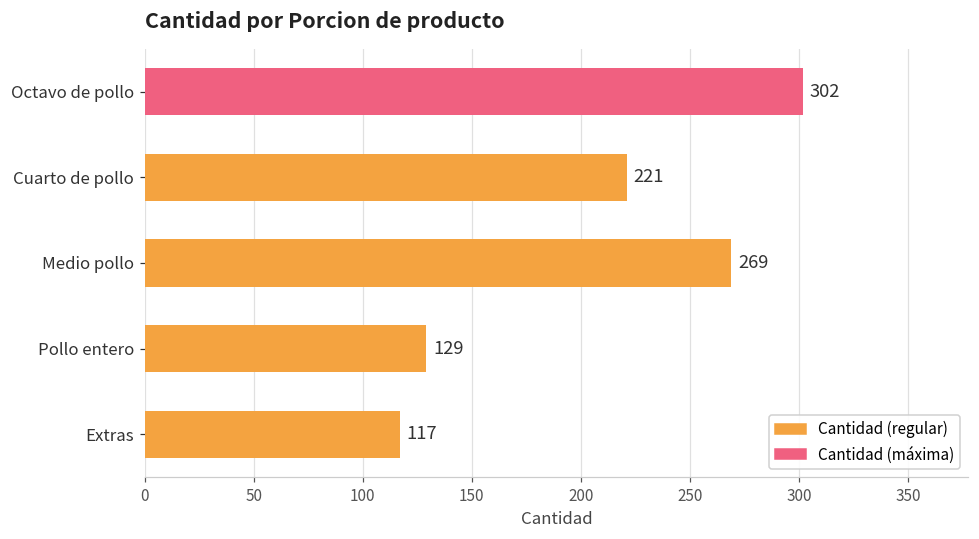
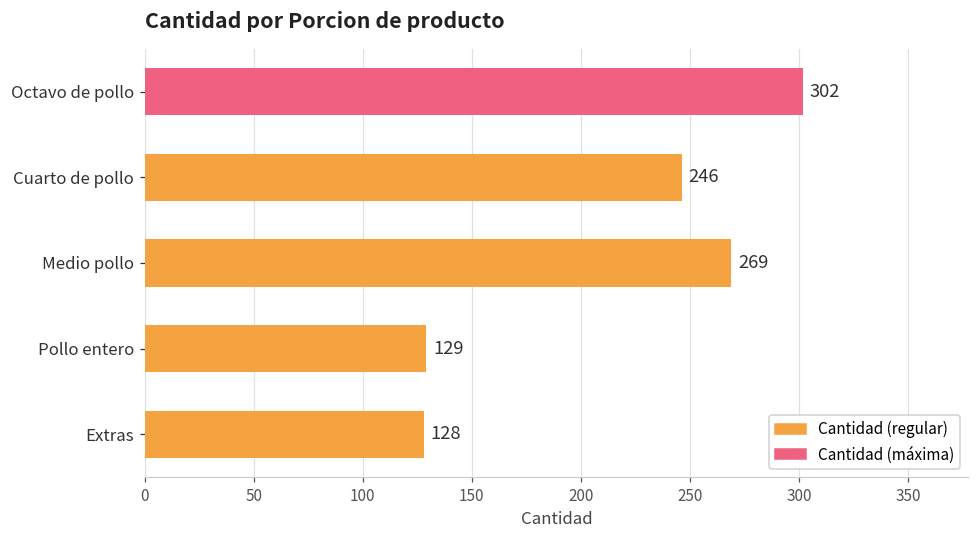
Cuarto de pollo: 221 -> 246
Extras: 117 -> 128
